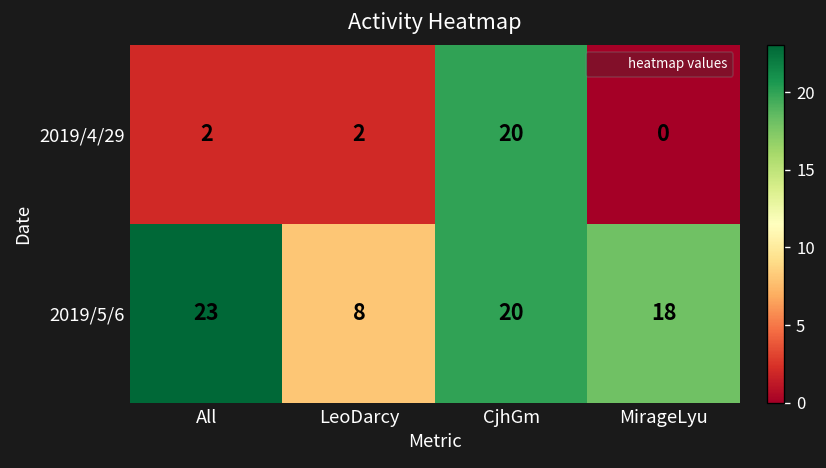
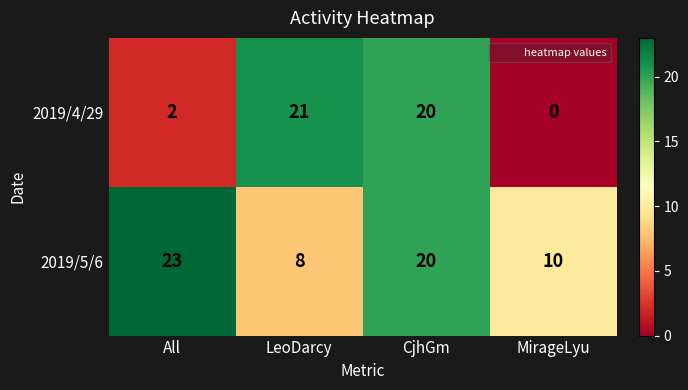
2019/4/29, LeoDarcy: 2 -> 21
2019/5/6, MirageLyu: 18 -> 10
